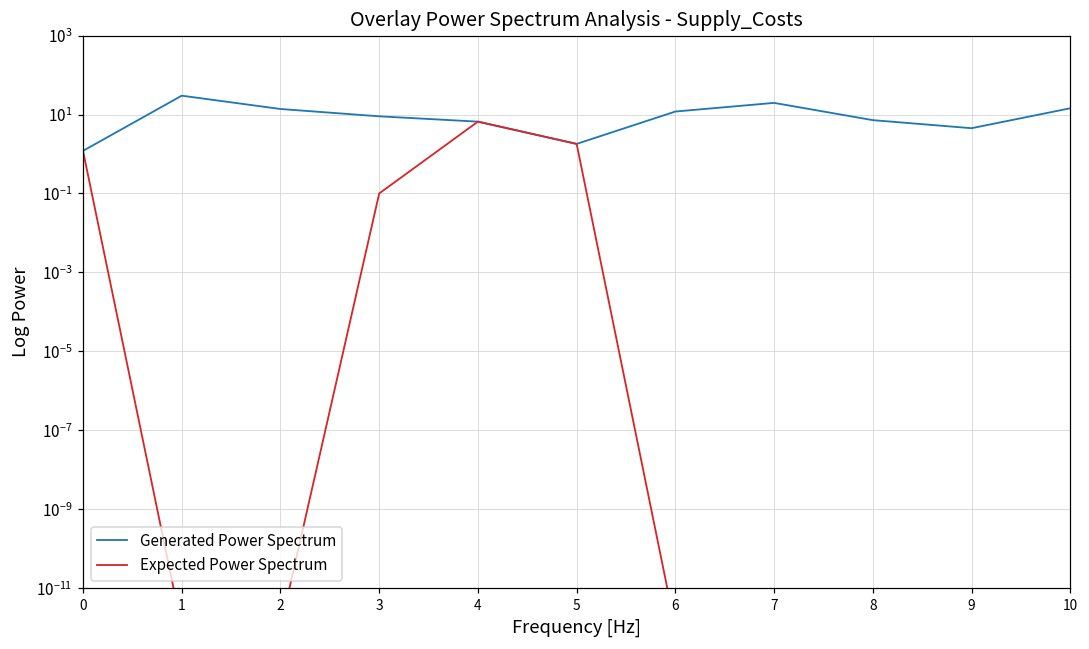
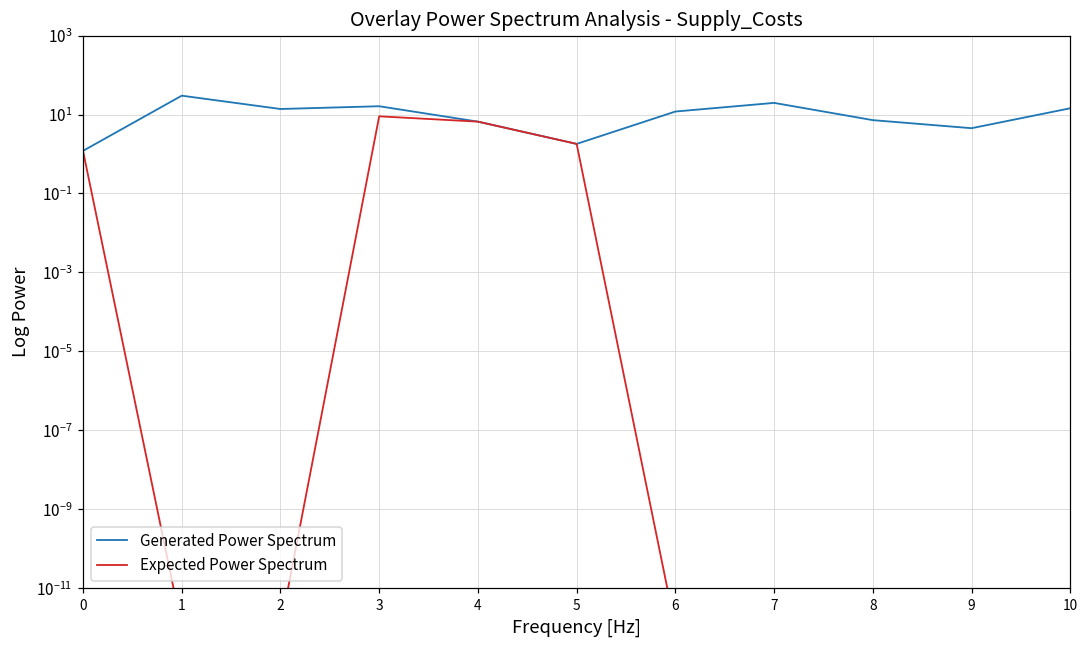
Generated Power Spectrum, 3: 9 -> 20
Expected Power Spectrum, 3: 0.1 -> 9
